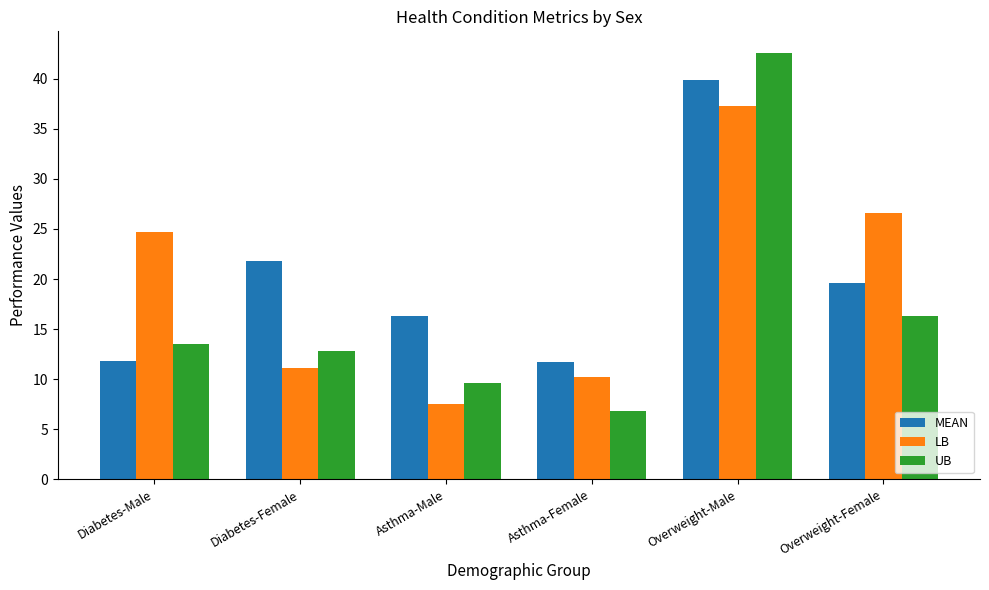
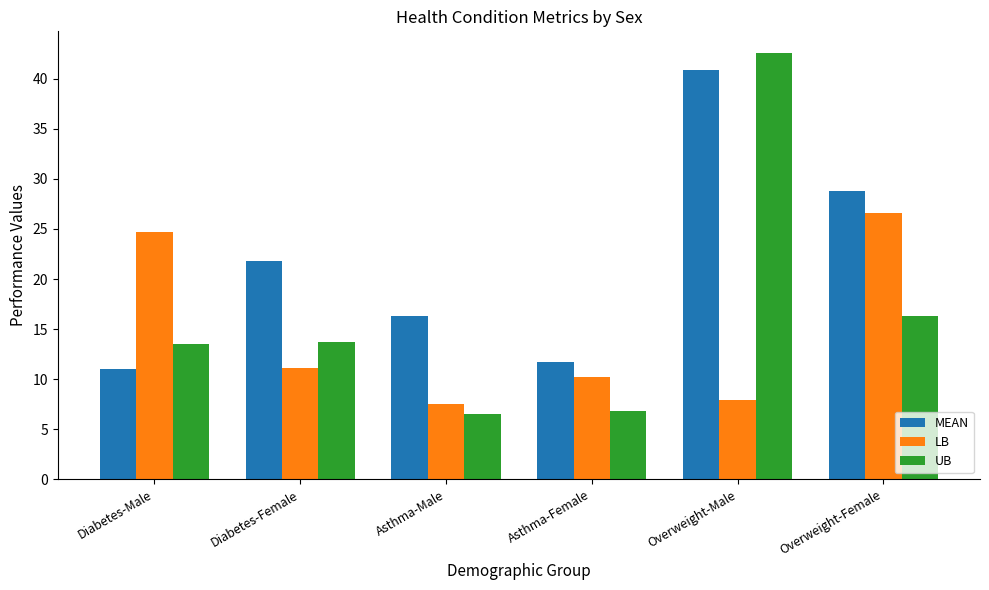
MEAN, Diabetes-Male: 11.8 -> 11.0
UB, Diabetes-Female: 12.8 -> 13.7
UB, Asthma-Male: 9.6 -> 6.5
MEAN, Overweight-Male: 39.9 -> 40.9
LB, Overweight-Male: 37.3 -> 7.9
MEAN, Overweight-Female: 19.6 -> 28.8
